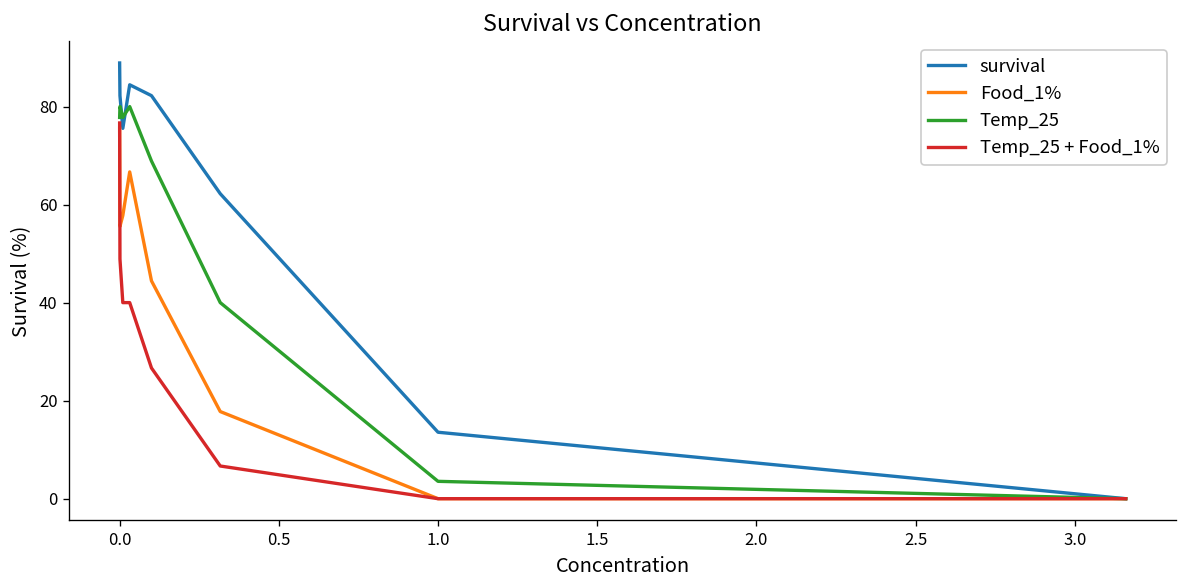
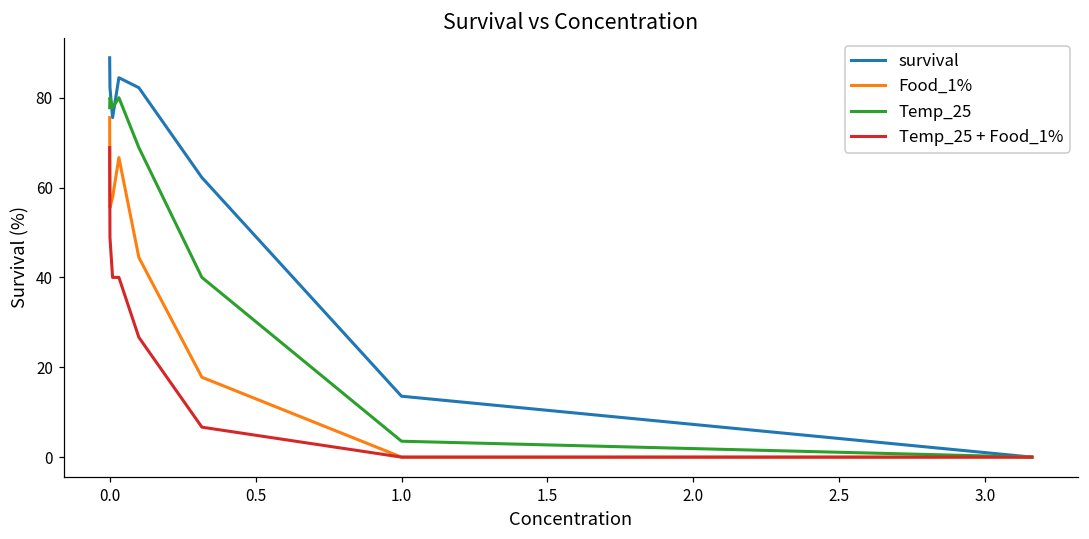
Temp_25 + Food_1%, 0.0: 77 -> 69
